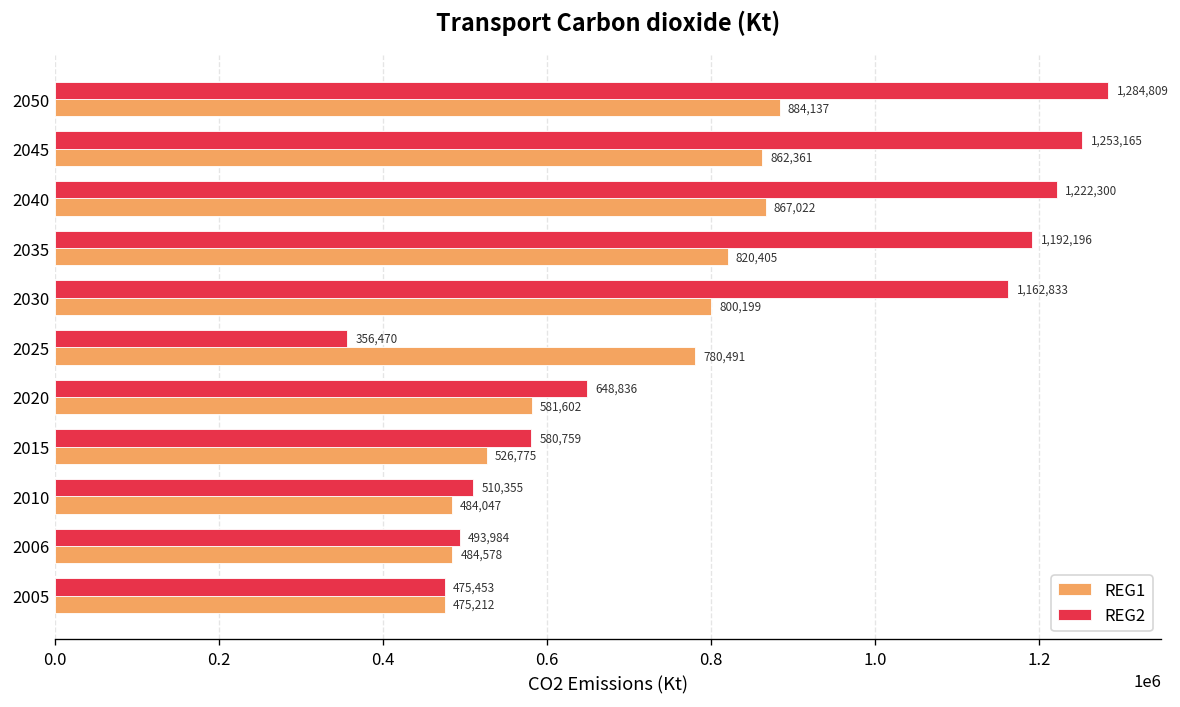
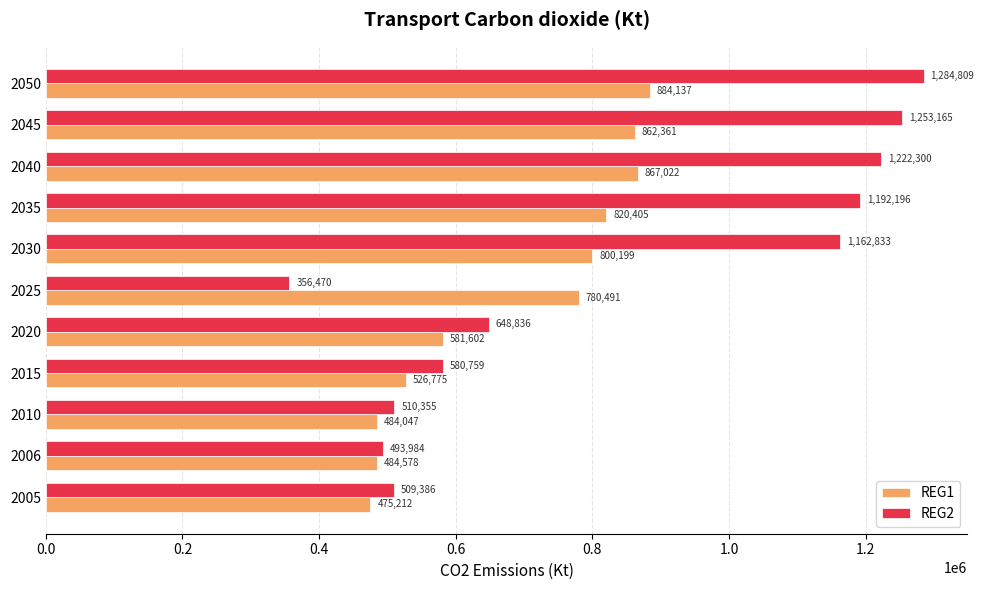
REG2, 2005: 475,453 -> 509,386
